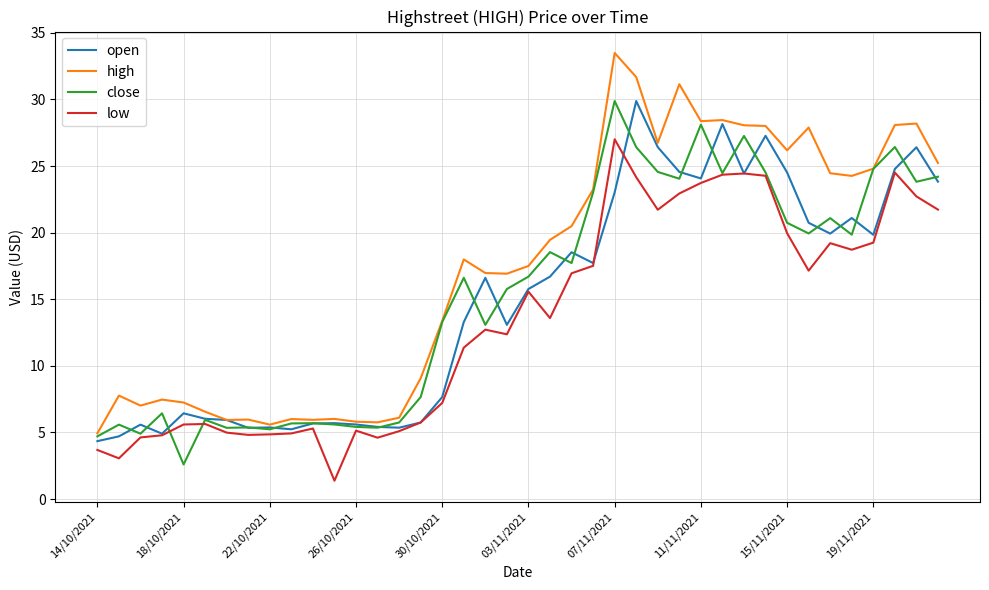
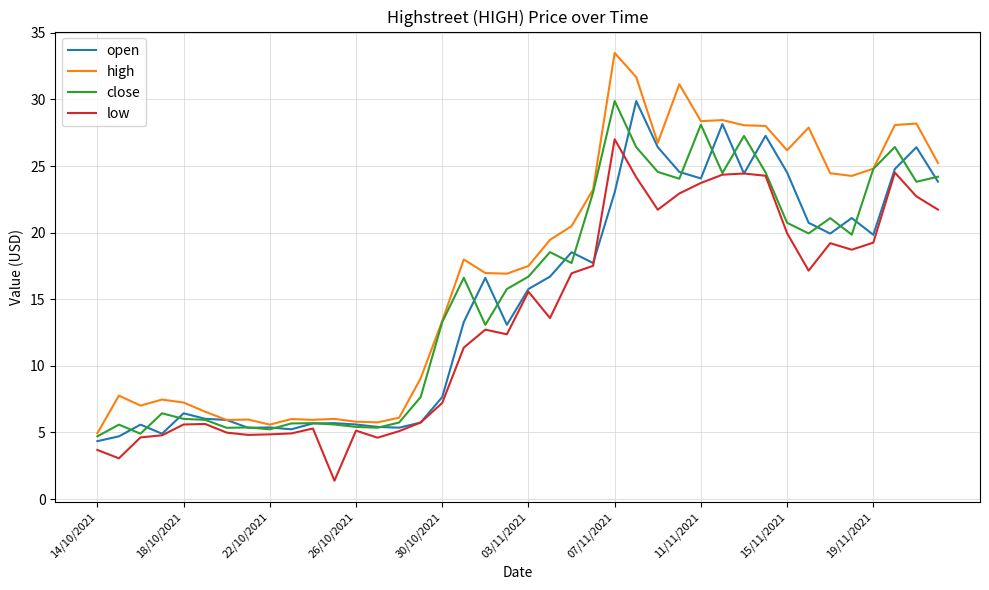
close, 18/10/2021: 2.6 -> 6.0
